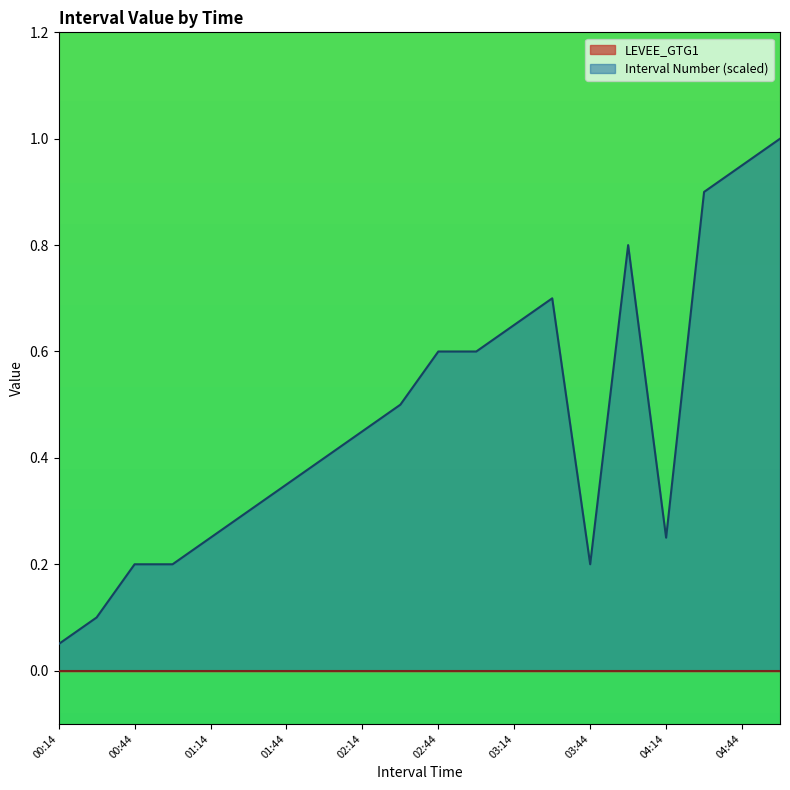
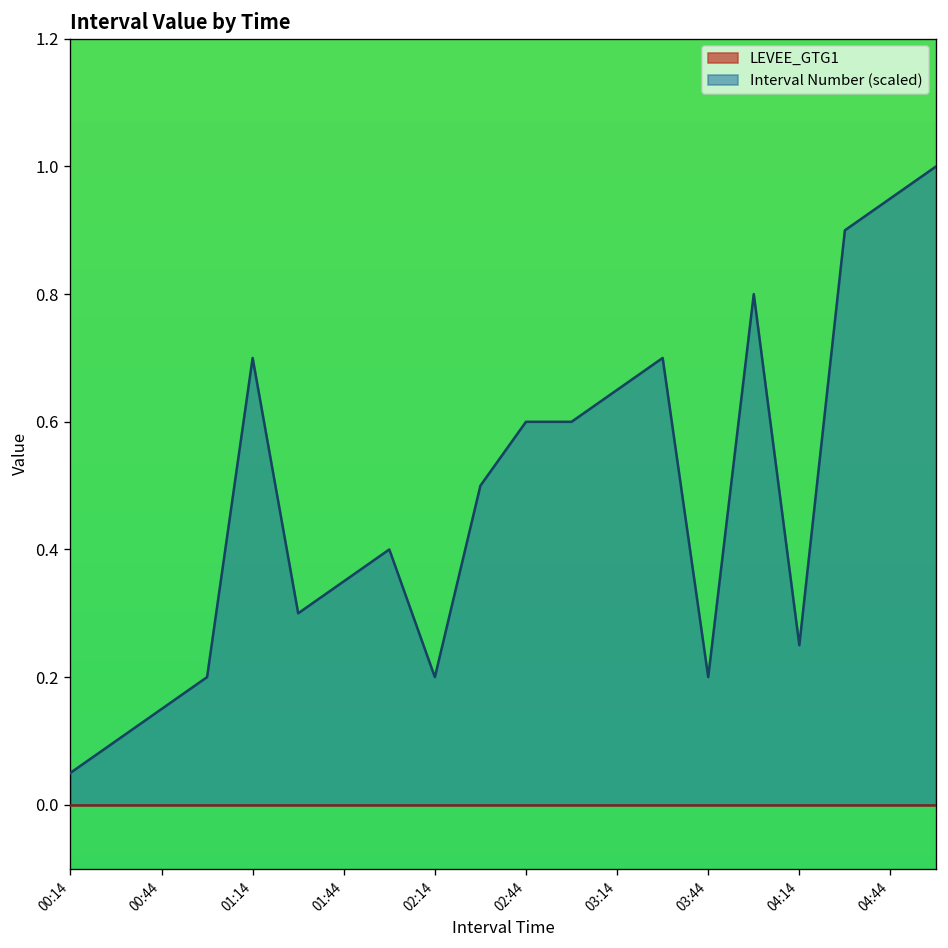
Interval Number (scaled), 00:44: 0.20 -> 0.15
Interval Number (scaled), 01:14: 0.25 -> 0.70
Interval Number (scaled), 02:14: 0.45 -> 0.20
